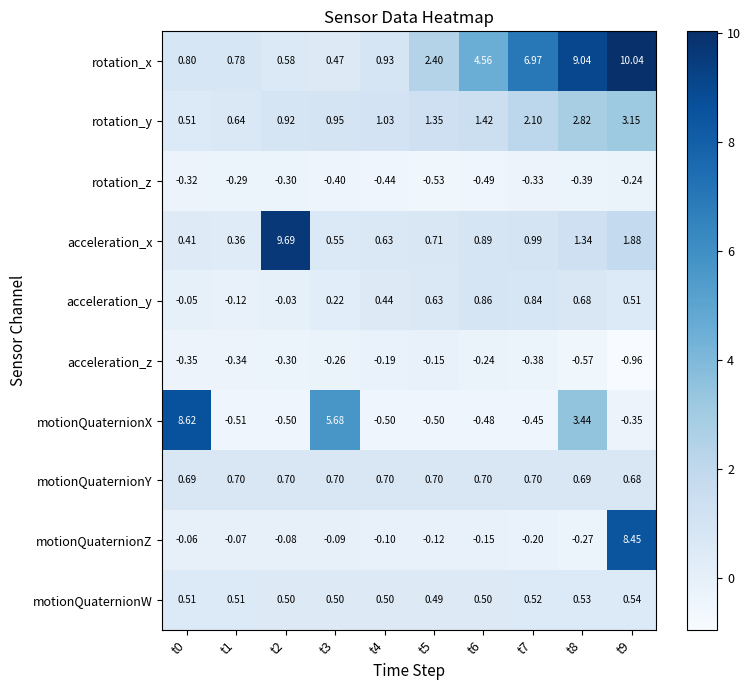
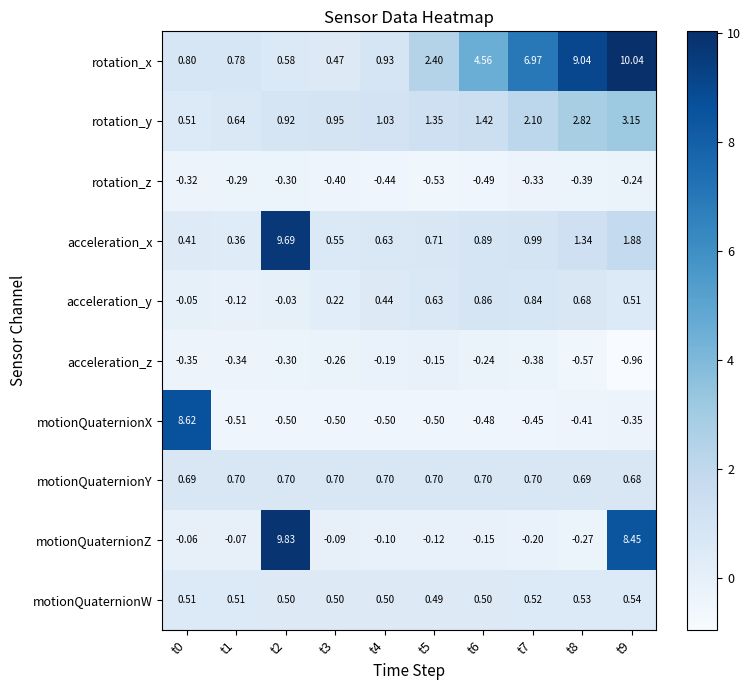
motionQuaternionX, t3: 5.68 -> -0.50
motionQuaternionX, t8: 3.44 -> -0.41
motionQuaternionZ, t2: -0.08 -> 9.83
